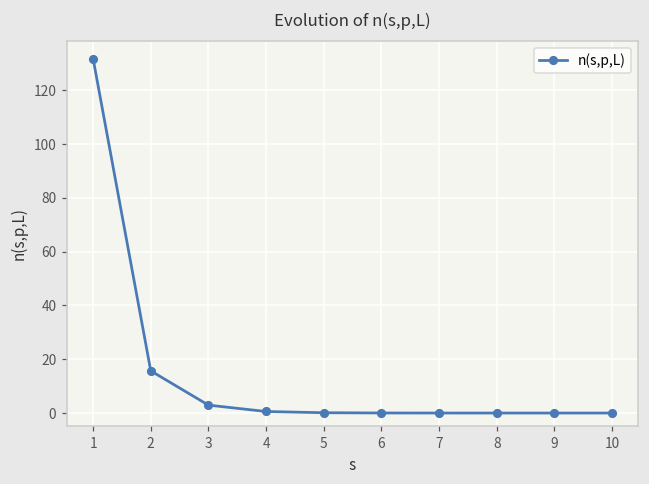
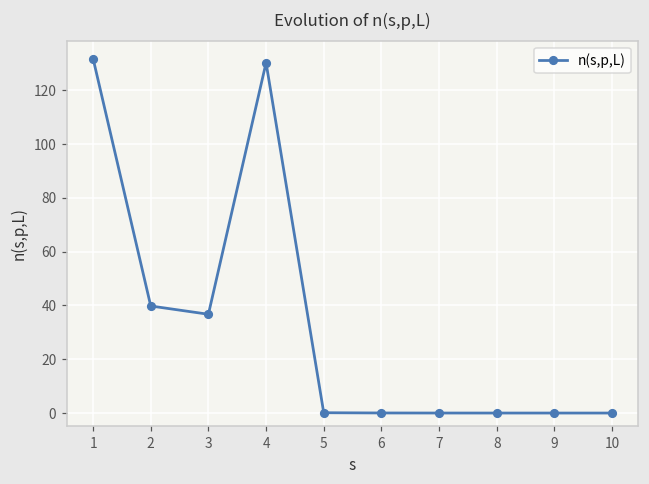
2: 16 -> 40
3: 3 -> 37
4: 1 -> 130
